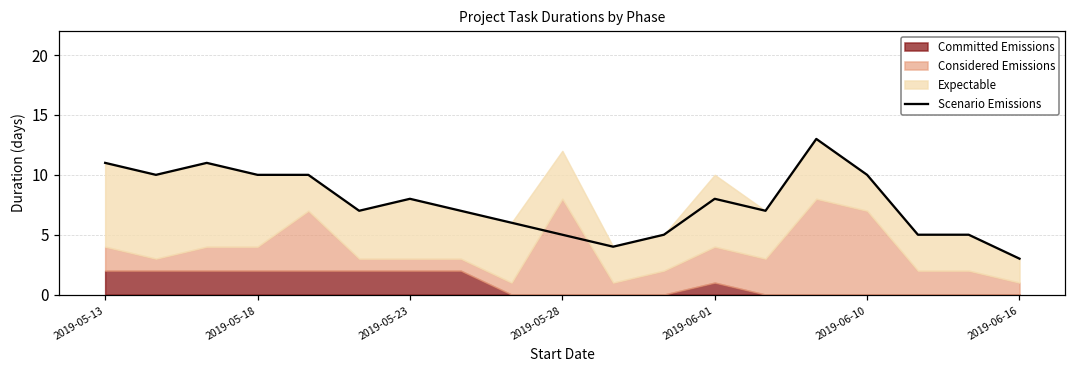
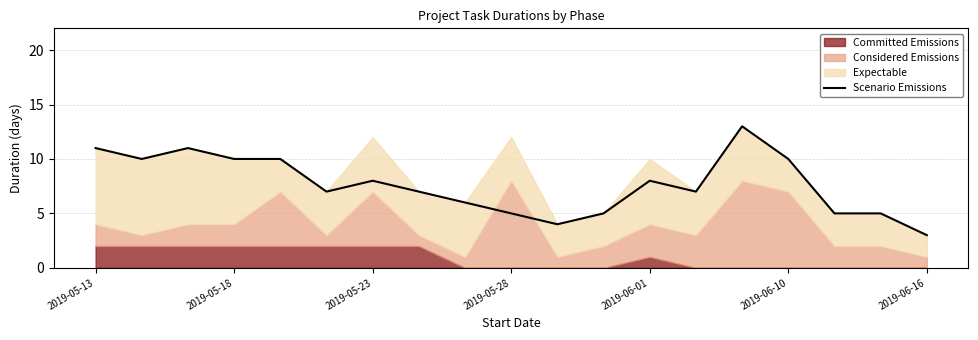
Considered Emissions, 2019-05-23: 1 -> 5
